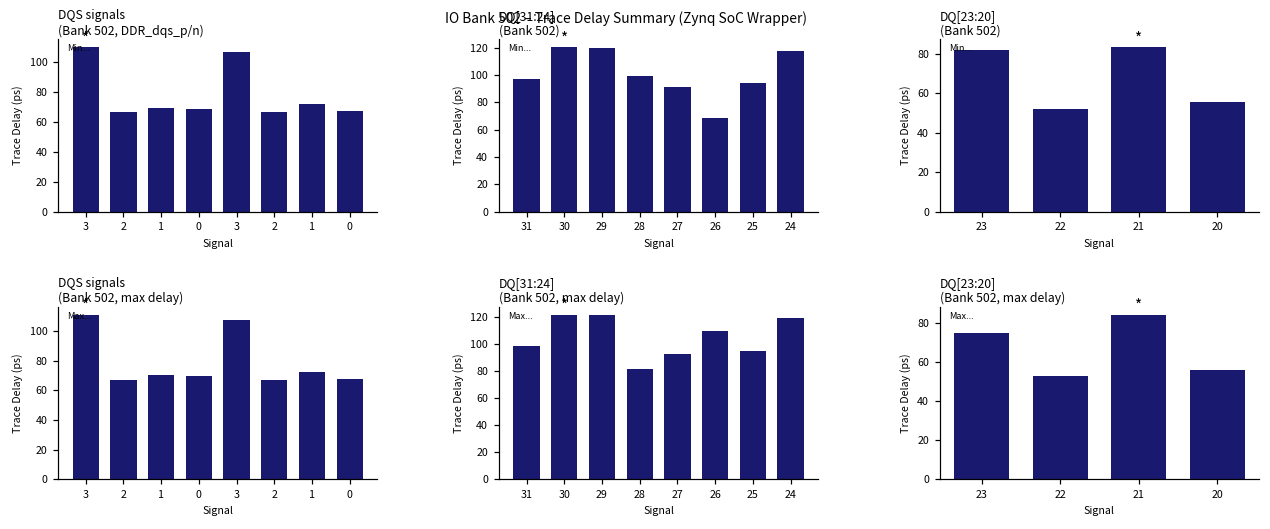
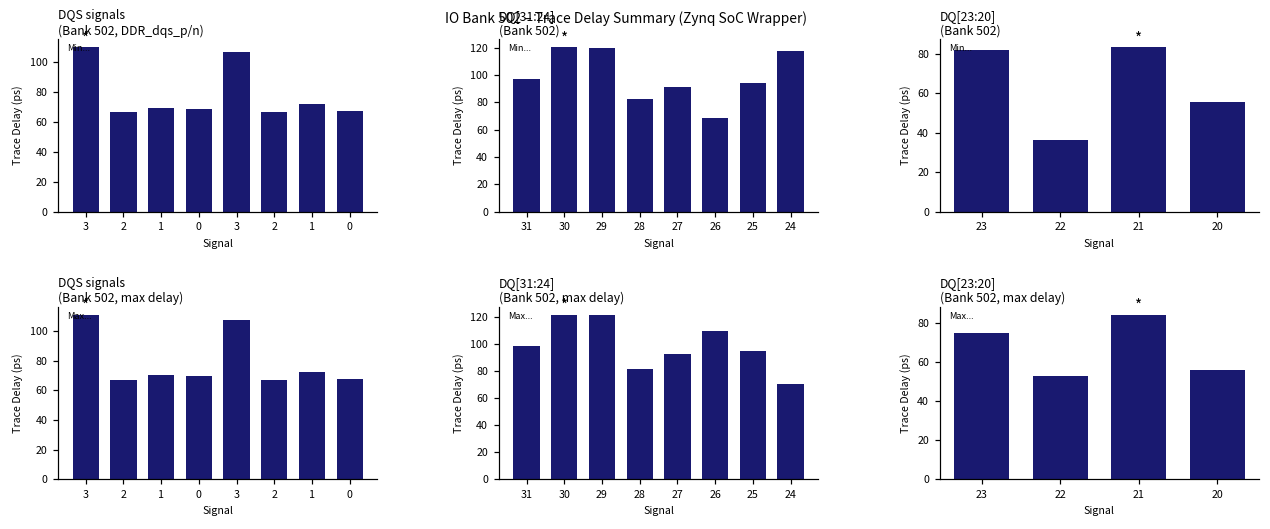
DQ[31:24] (Bank 502), 28: 99 -> 82
DQ[23:20] (Bank 502), 22: 52 -> 36
DQ[31:24] (Bank 502, max delay), 24: 119 -> 70
